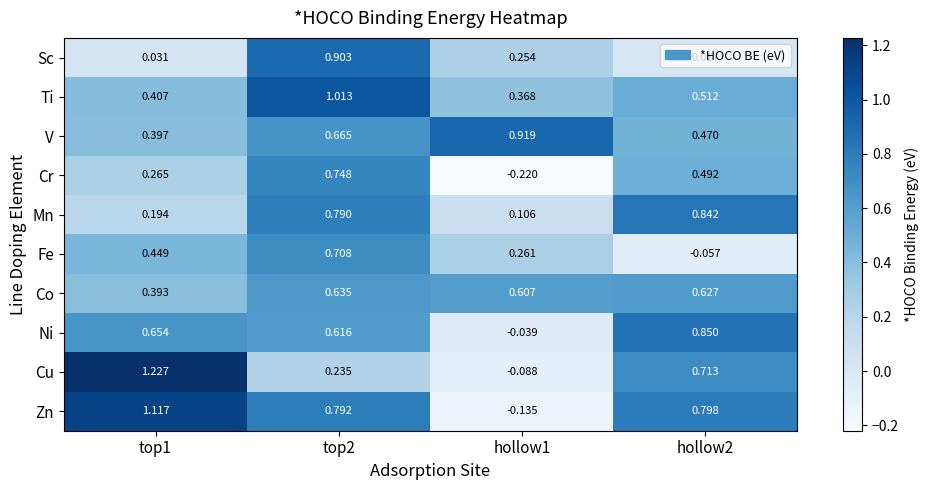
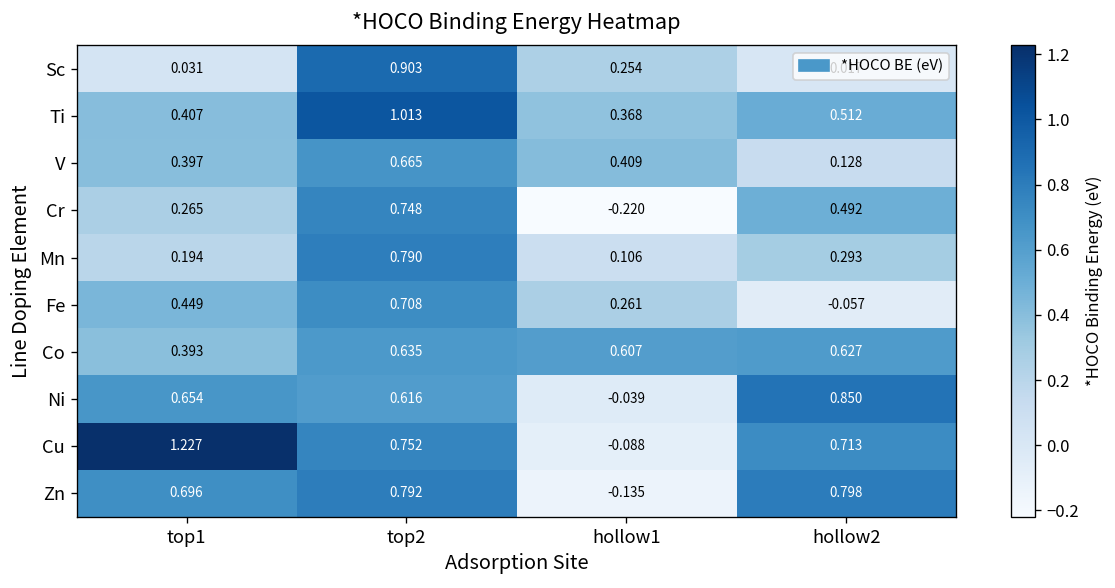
V, hollow1: 0.919 -> 0.409
V, hollow2: 0.470 -> 0.128
Mn, hollow2: 0.842 -> 0.293
Cu, top2: 0.235 -> 0.752
Zn, top1: 1.117 -> 0.696
